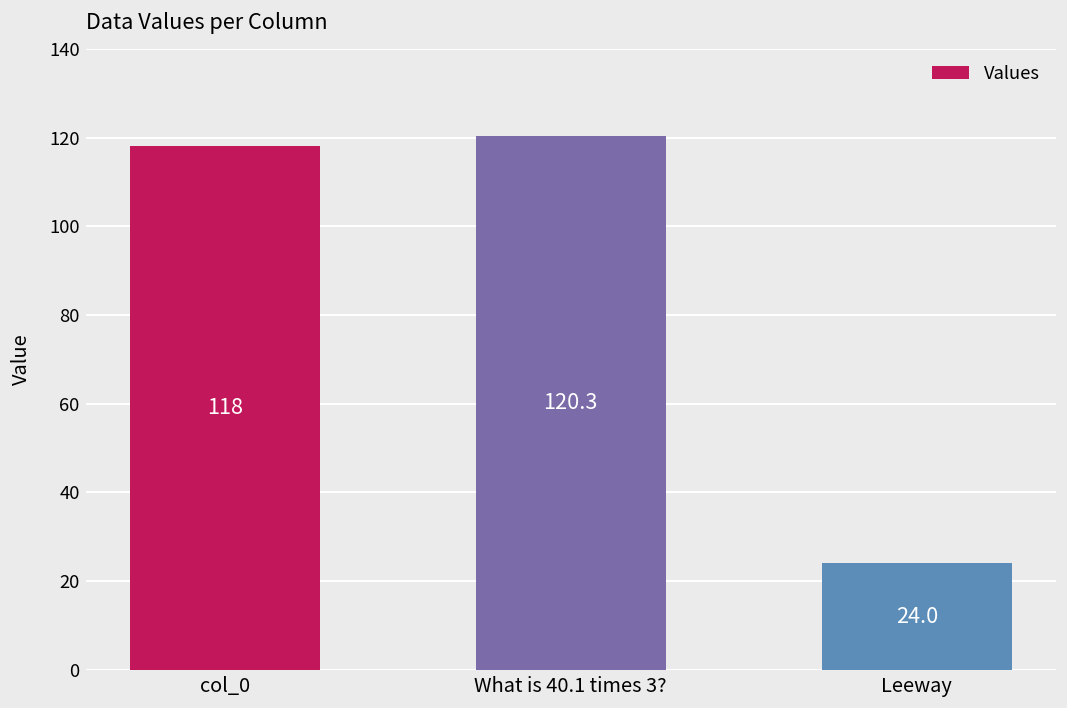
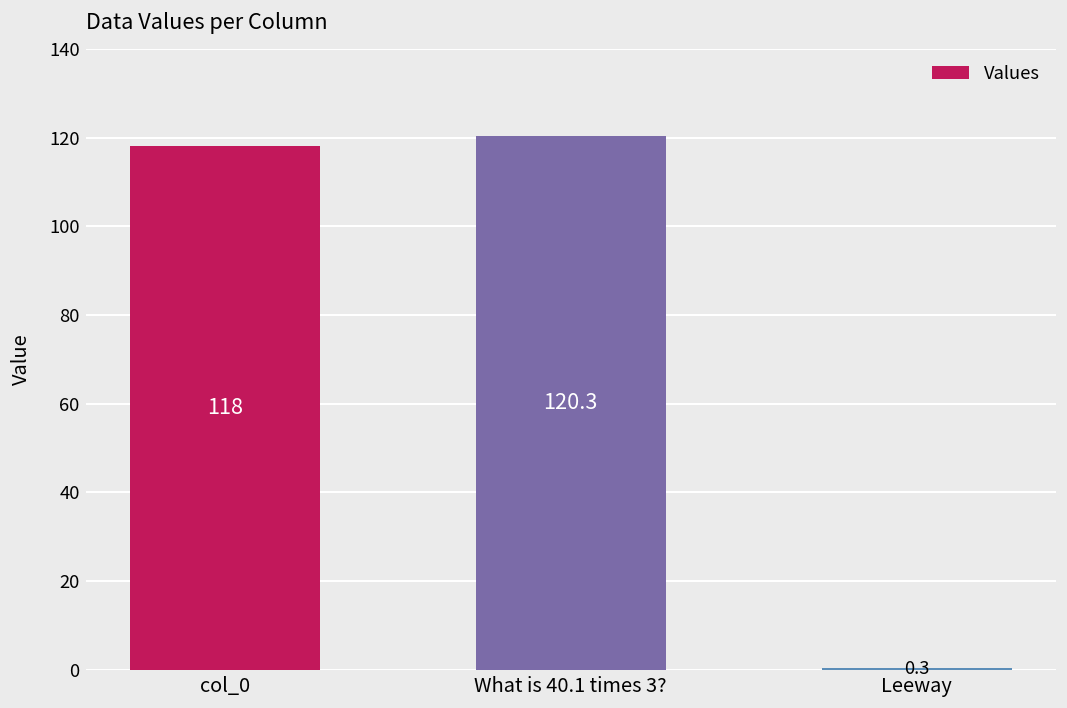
Leeway: 24.0 -> 0.3
